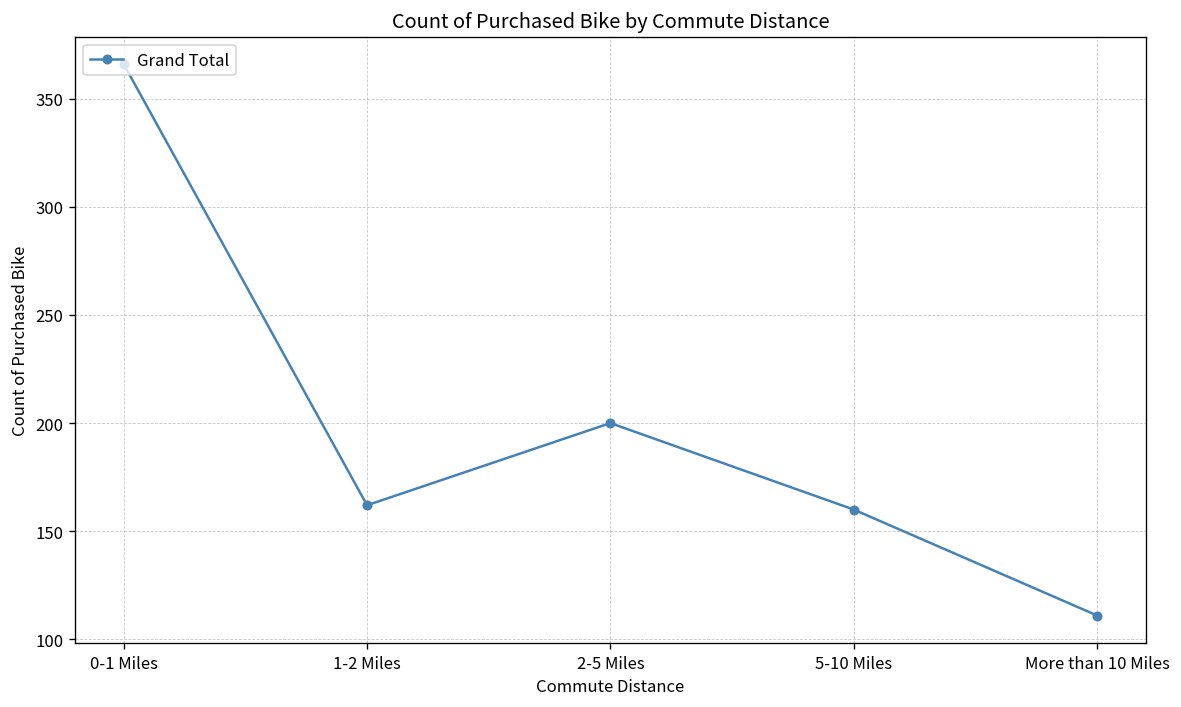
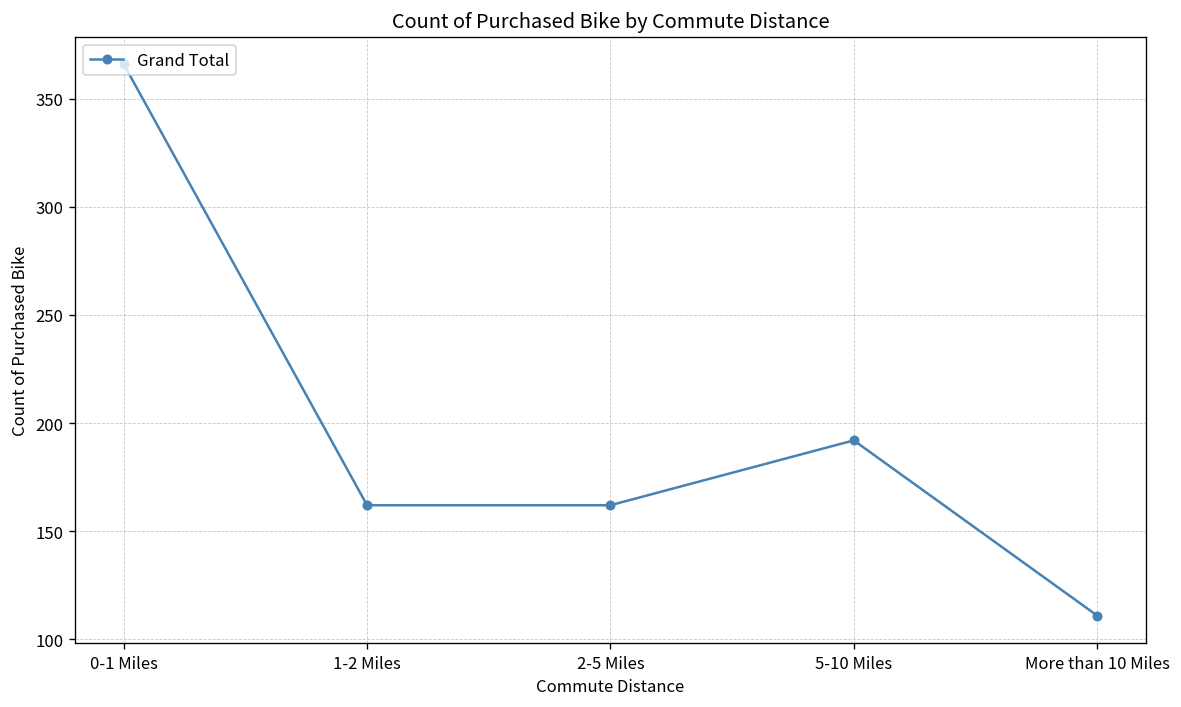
2-5 Miles: 200 -> 162
5-10 Miles: 160 -> 192
